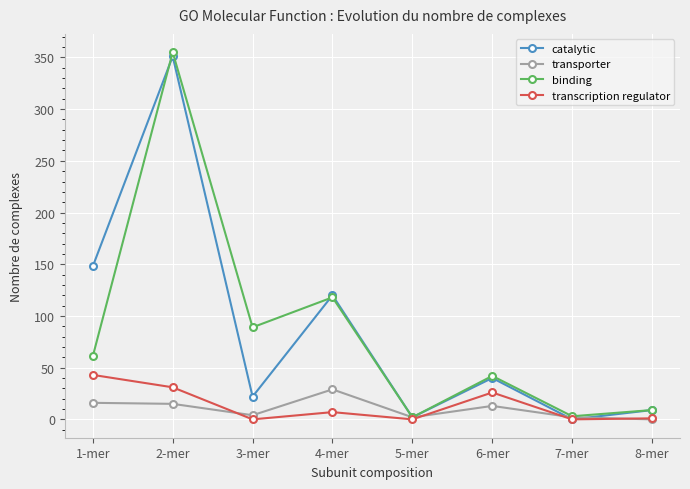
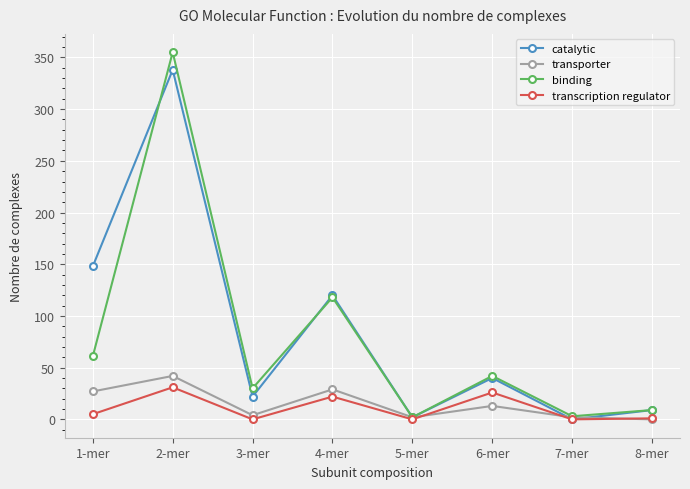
transporter, 1-mer: 16 -> 27
transcription regulator, 1-mer: 43 -> 5
catalytic, 2-mer: 351 -> 338
transporter, 2-mer: 15 -> 42
binding, 3-mer: 89 -> 30
transcription regulator, 4-mer: 7 -> 22
